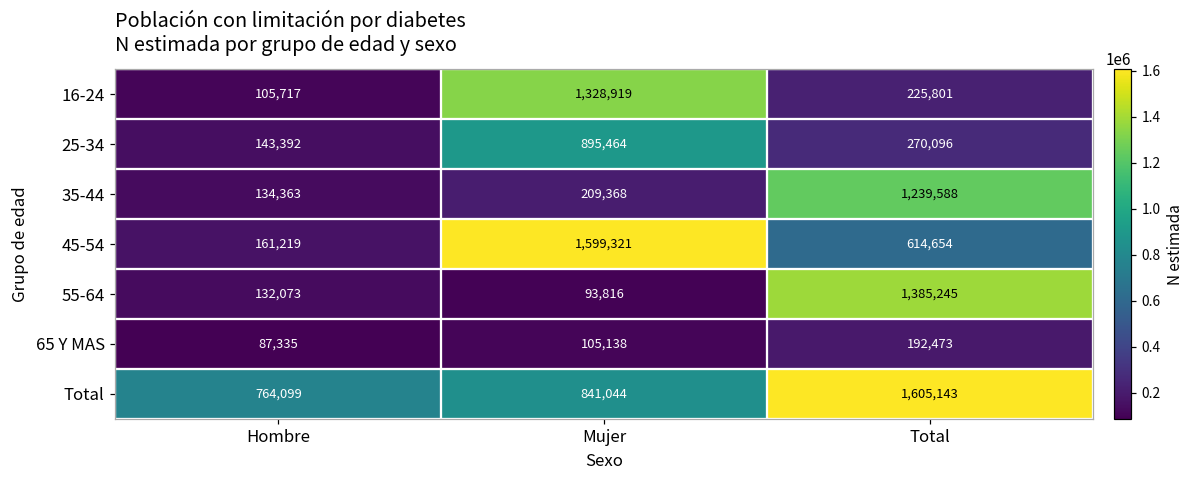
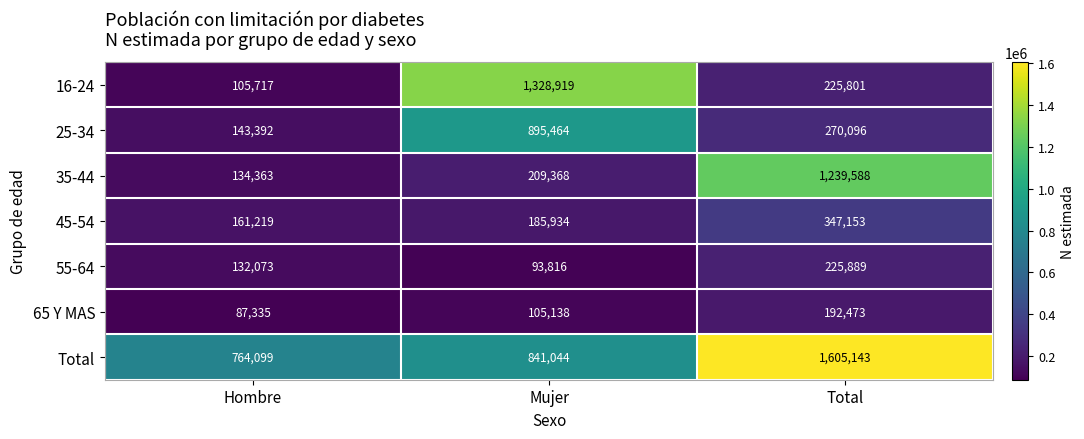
45-54, Mujer: 1,599,321 -> 185,934
45-54, Total: 614,654 -> 347,153
55-64, Total: 1,385,245 -> 225,889
